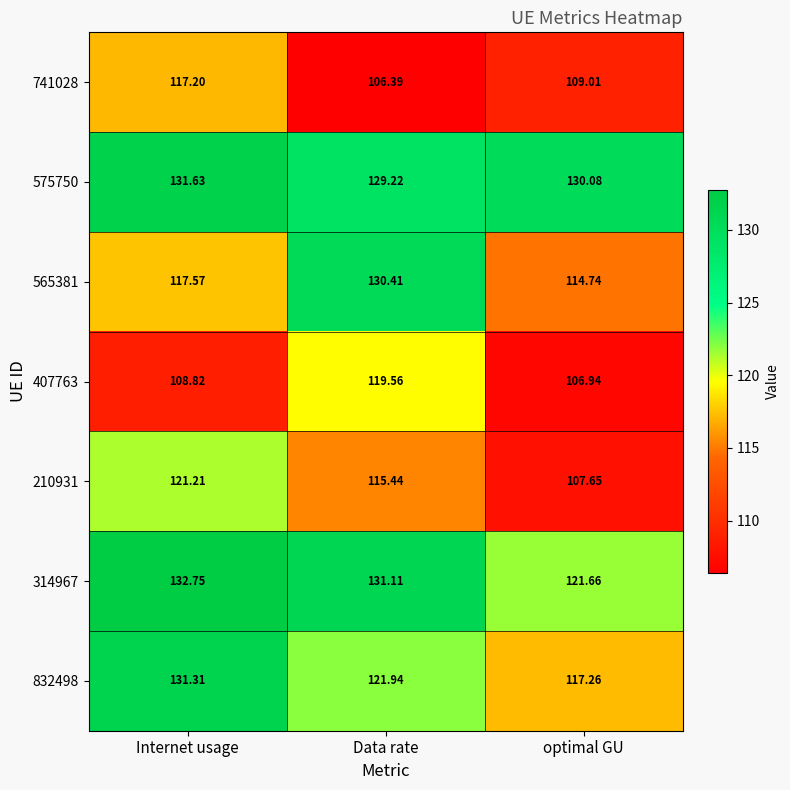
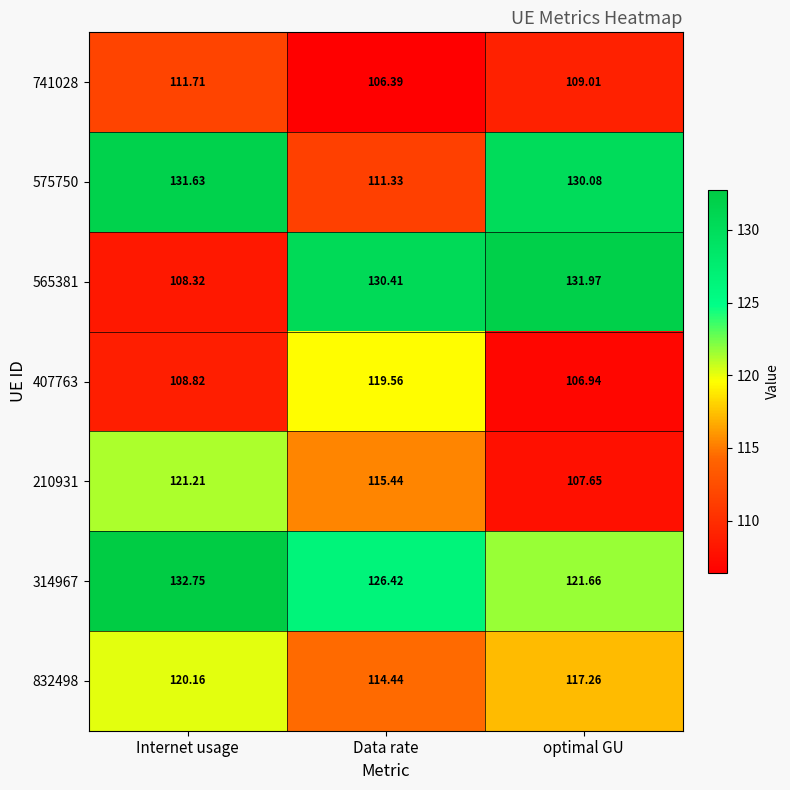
741028, Internet usage: 117.20 -> 111.71
575750, Data rate: 129.22 -> 111.33
565381, Internet usage: 117.57 -> 108.32
565381, optimal GU: 114.74 -> 131.97
314967, Data rate: 131.11 -> 126.42
832498, Internet usage: 131.31 -> 120.16
832498, Data rate: 121.94 -> 114.44
